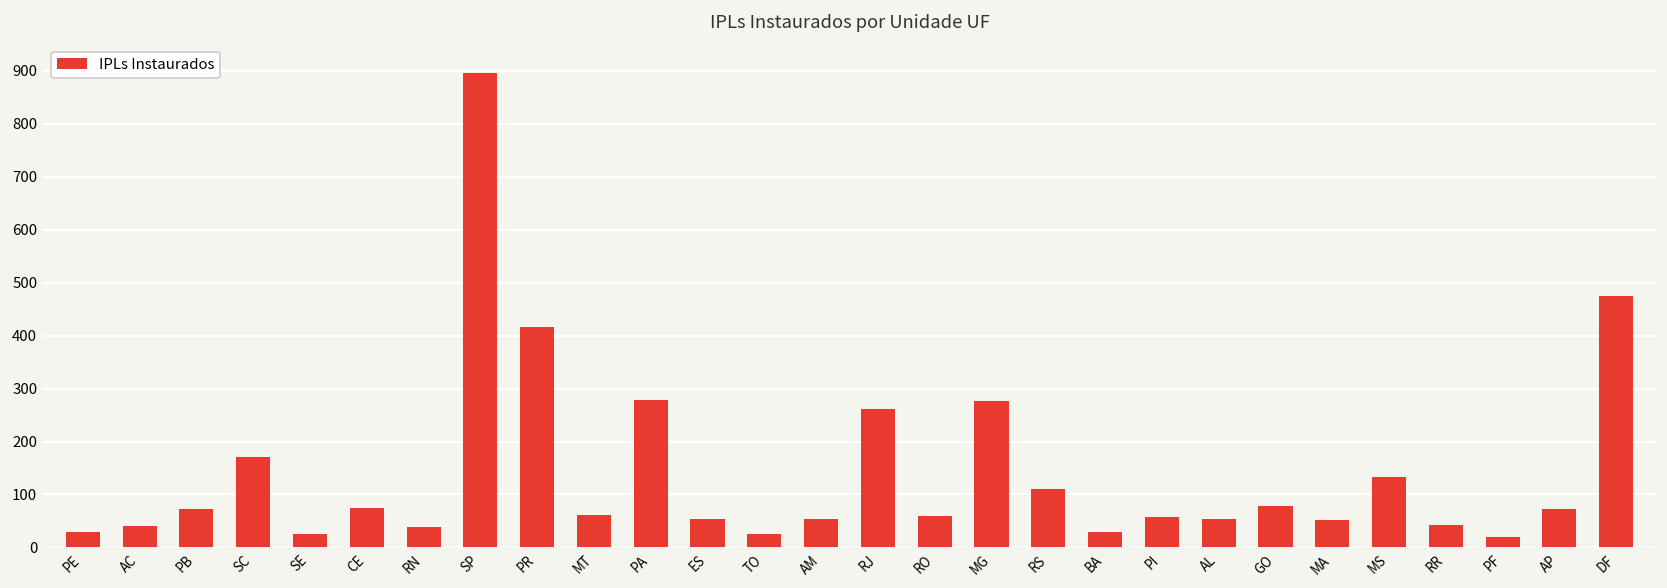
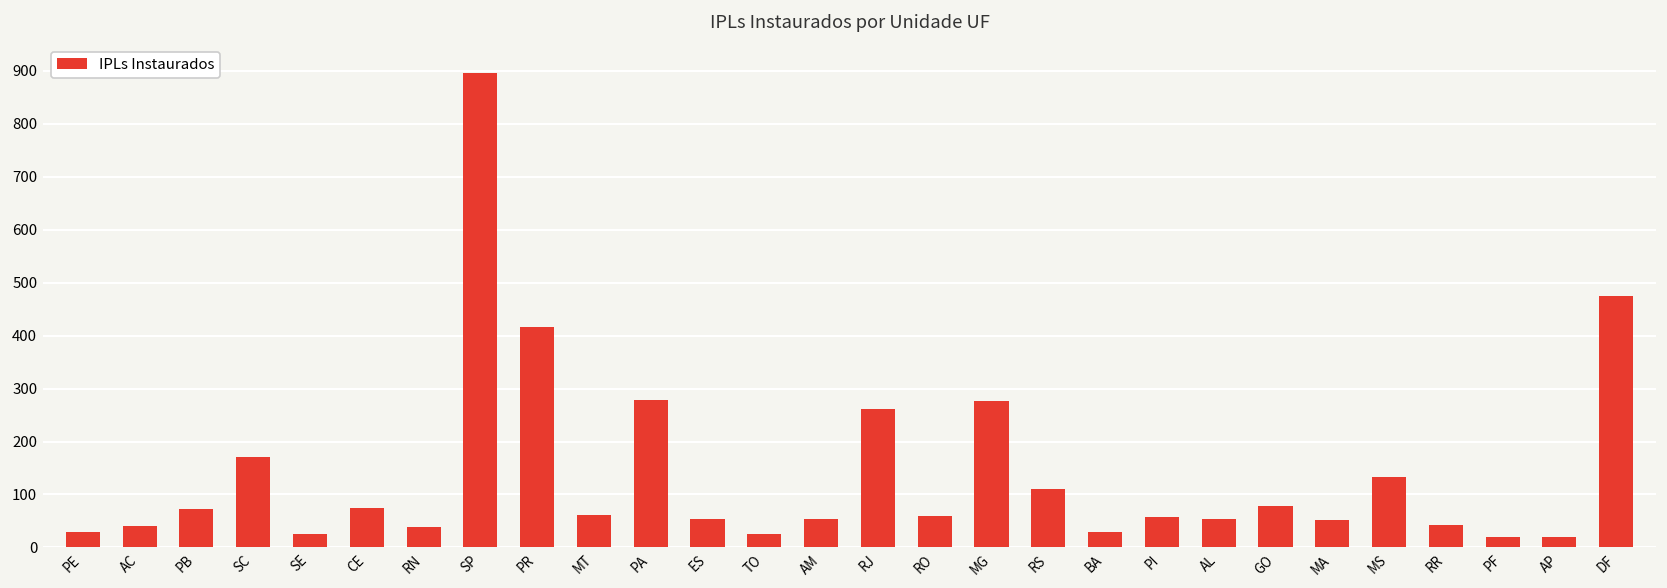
AP: 70 -> 20
